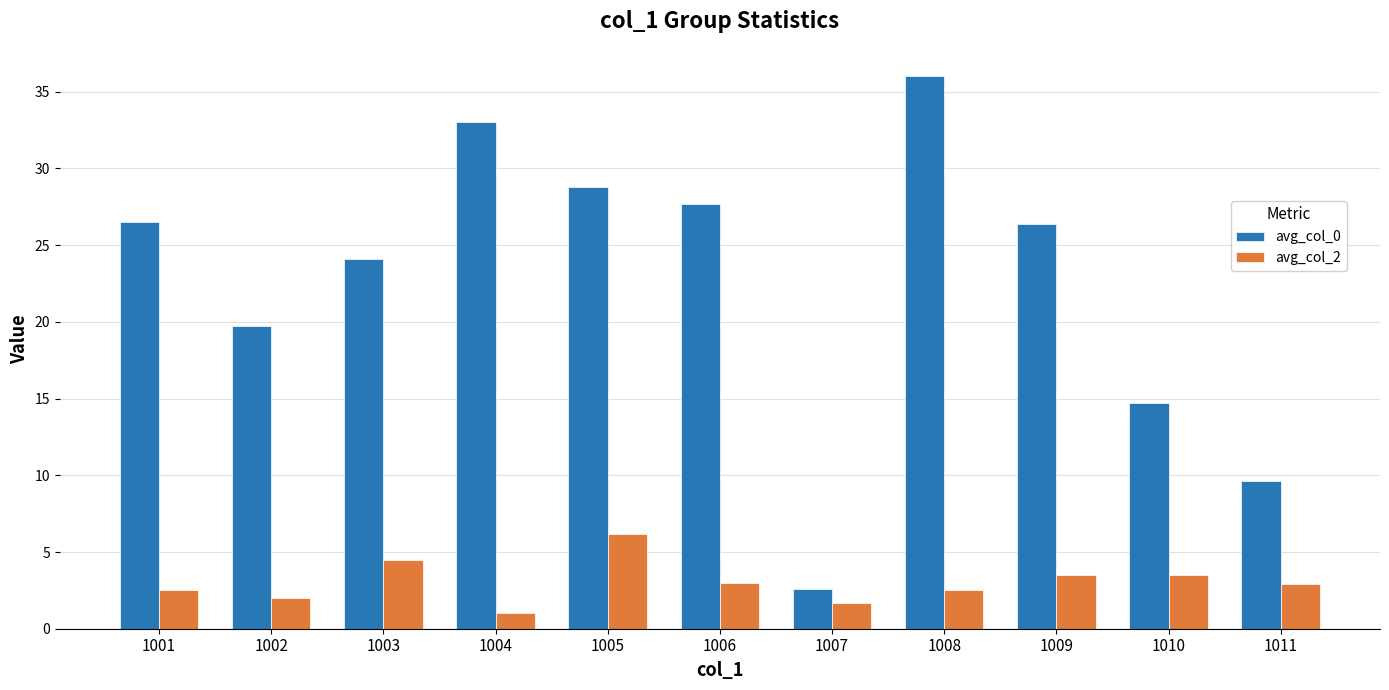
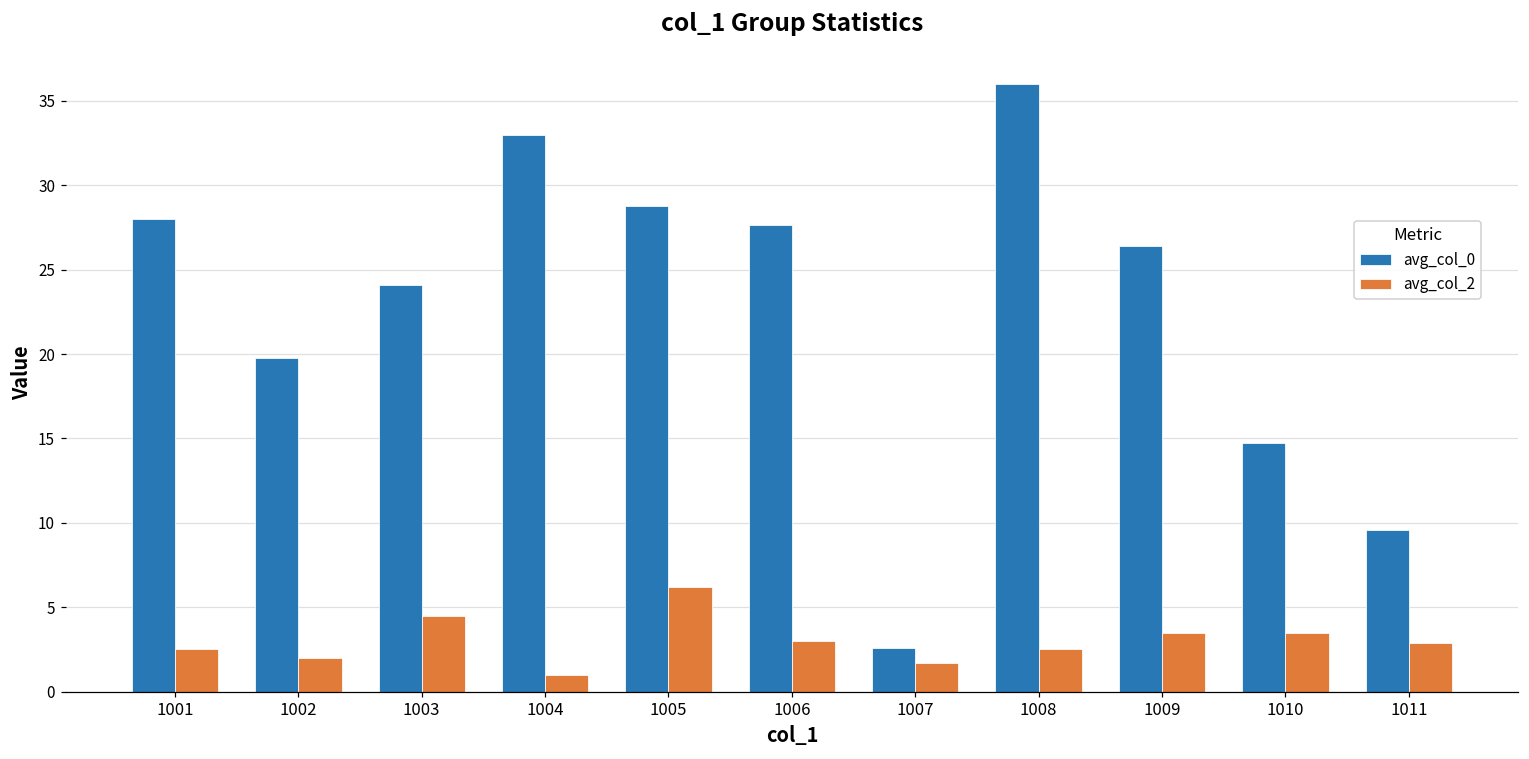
avg_col_0, 1001: 26.5 -> 28.0
